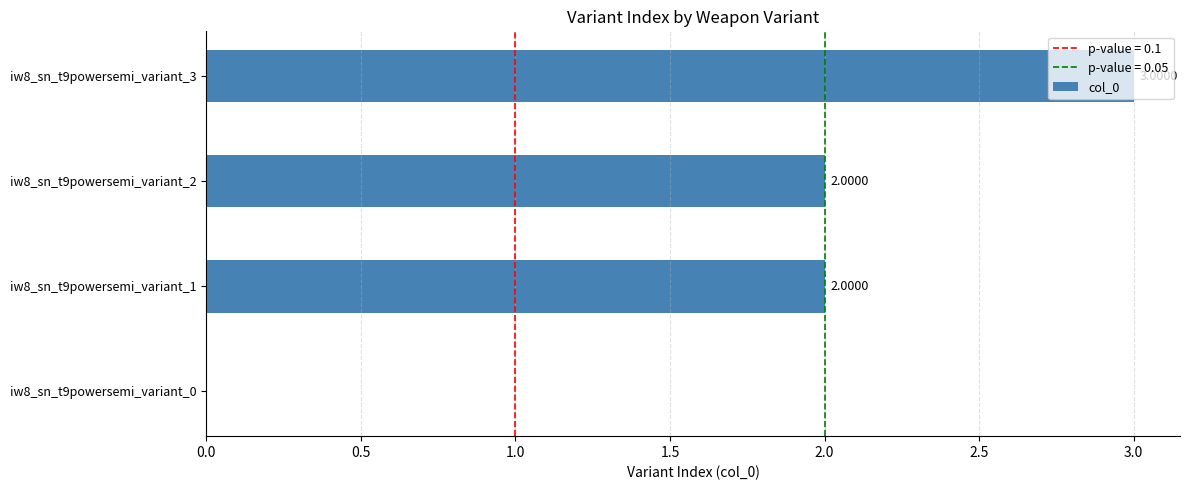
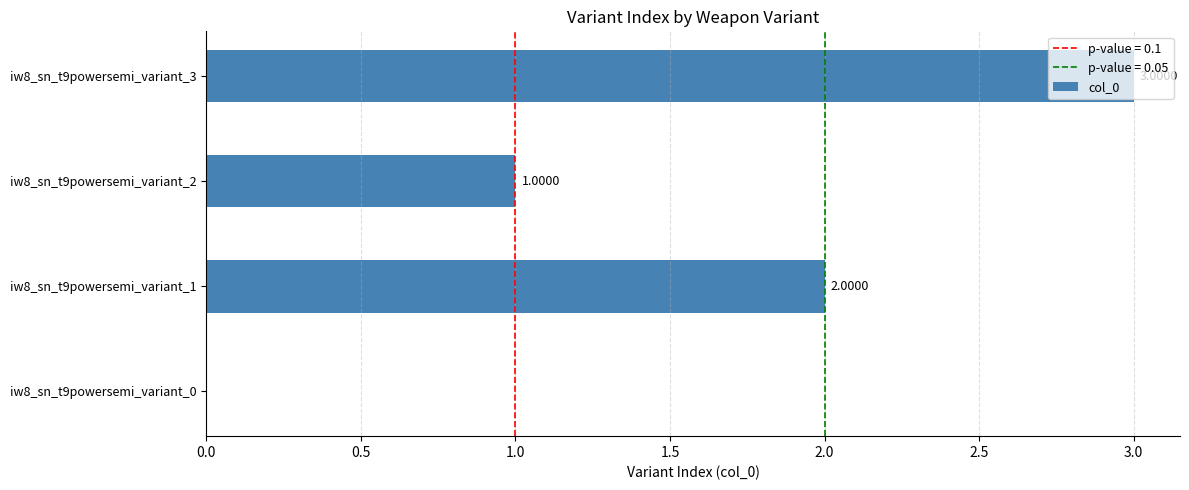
iw8_sn_t9powersemi_variant_2: 2.0000 -> 1.0000
